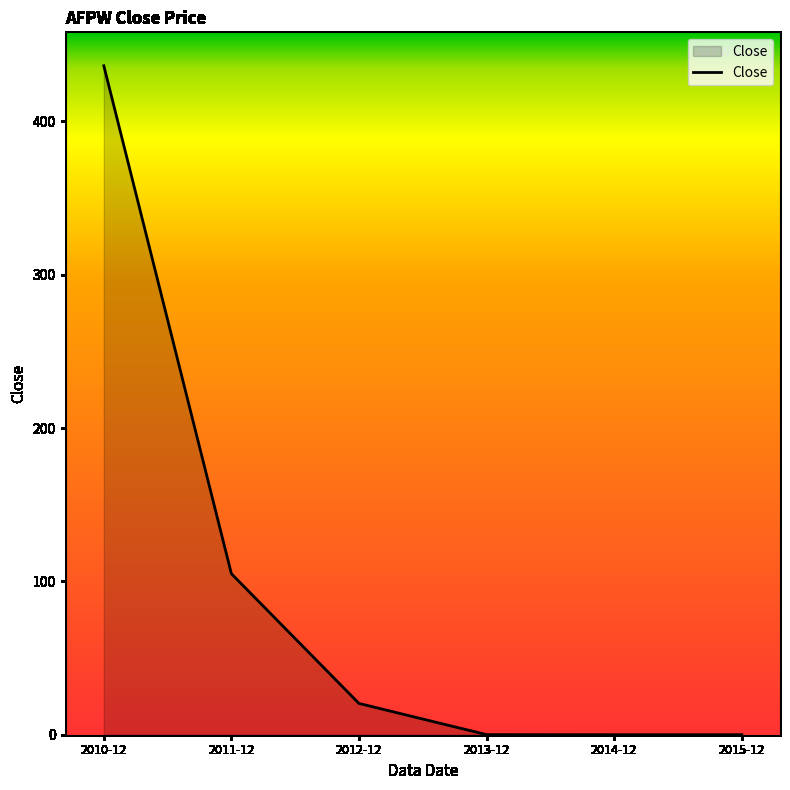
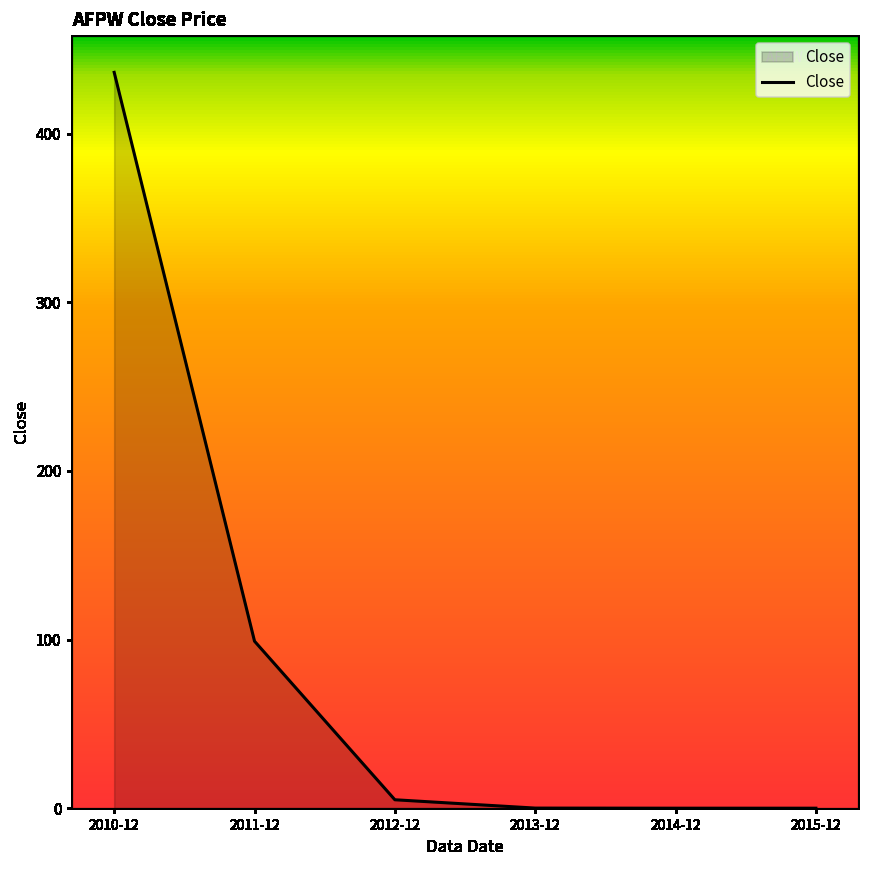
2011-12: 105 -> 99
2012-12: 20 -> 5
